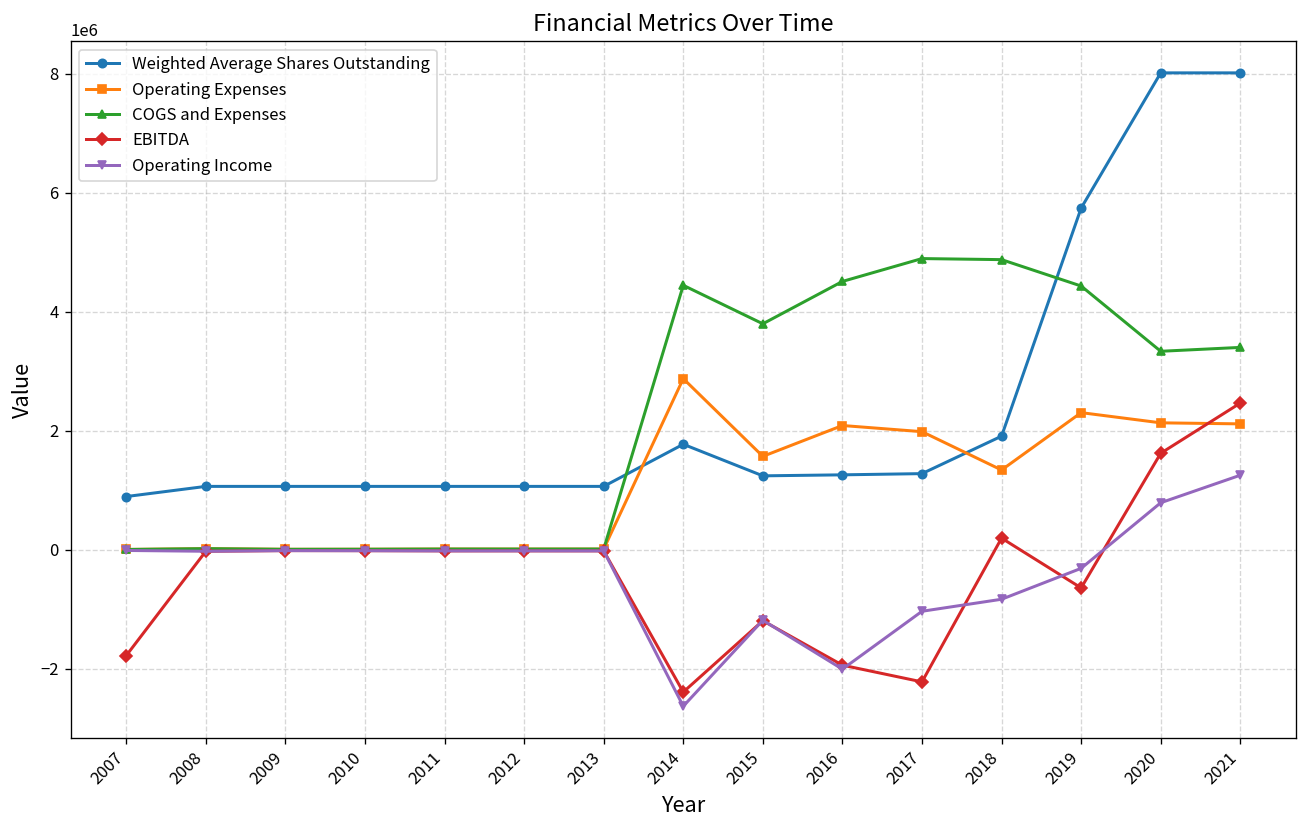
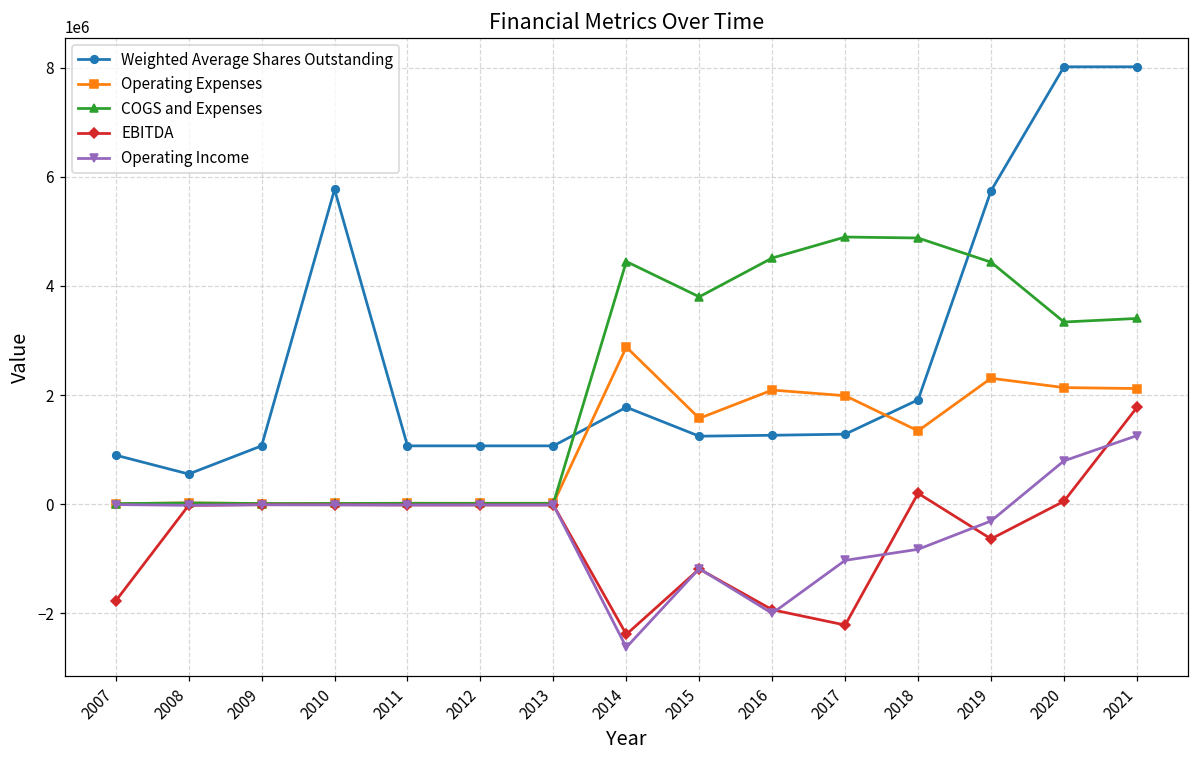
Weighted Average Shares Outstanding, 2008: 1100000 -> 600000
Weighted Average Shares Outstanding, 2010: 1100000 -> 5800000
EBITDA, 2020: 1600000 -> 100000
EBITDA, 2021: 2500000 -> 1800000
